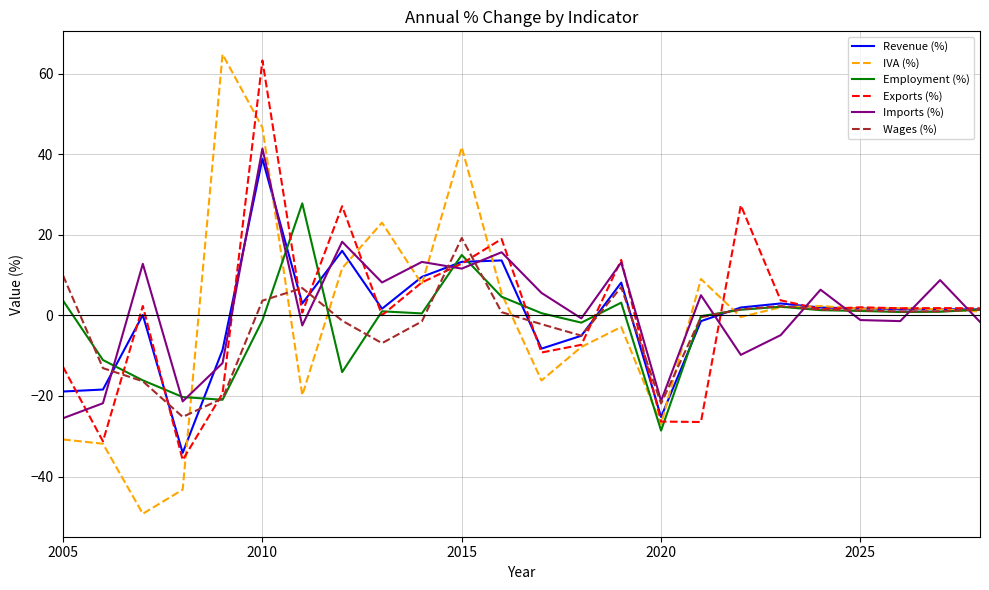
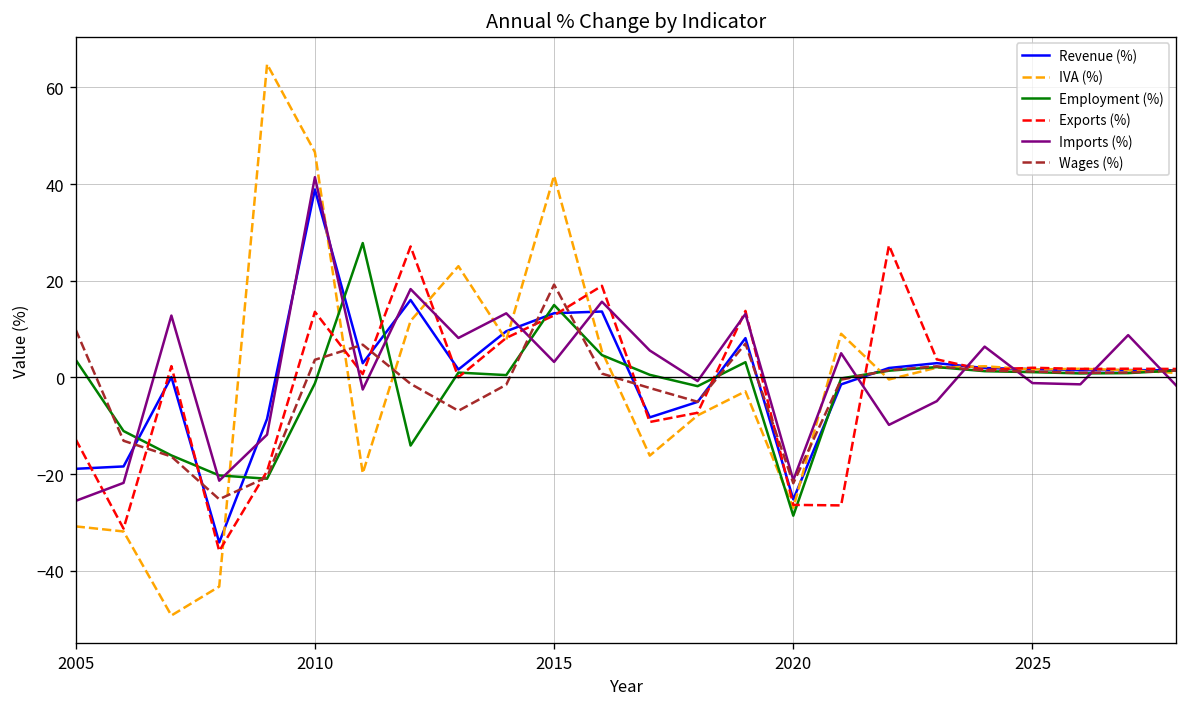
Exports (%), 2010: 63 -> 14
Imports (%), 2015: 12 -> 3
